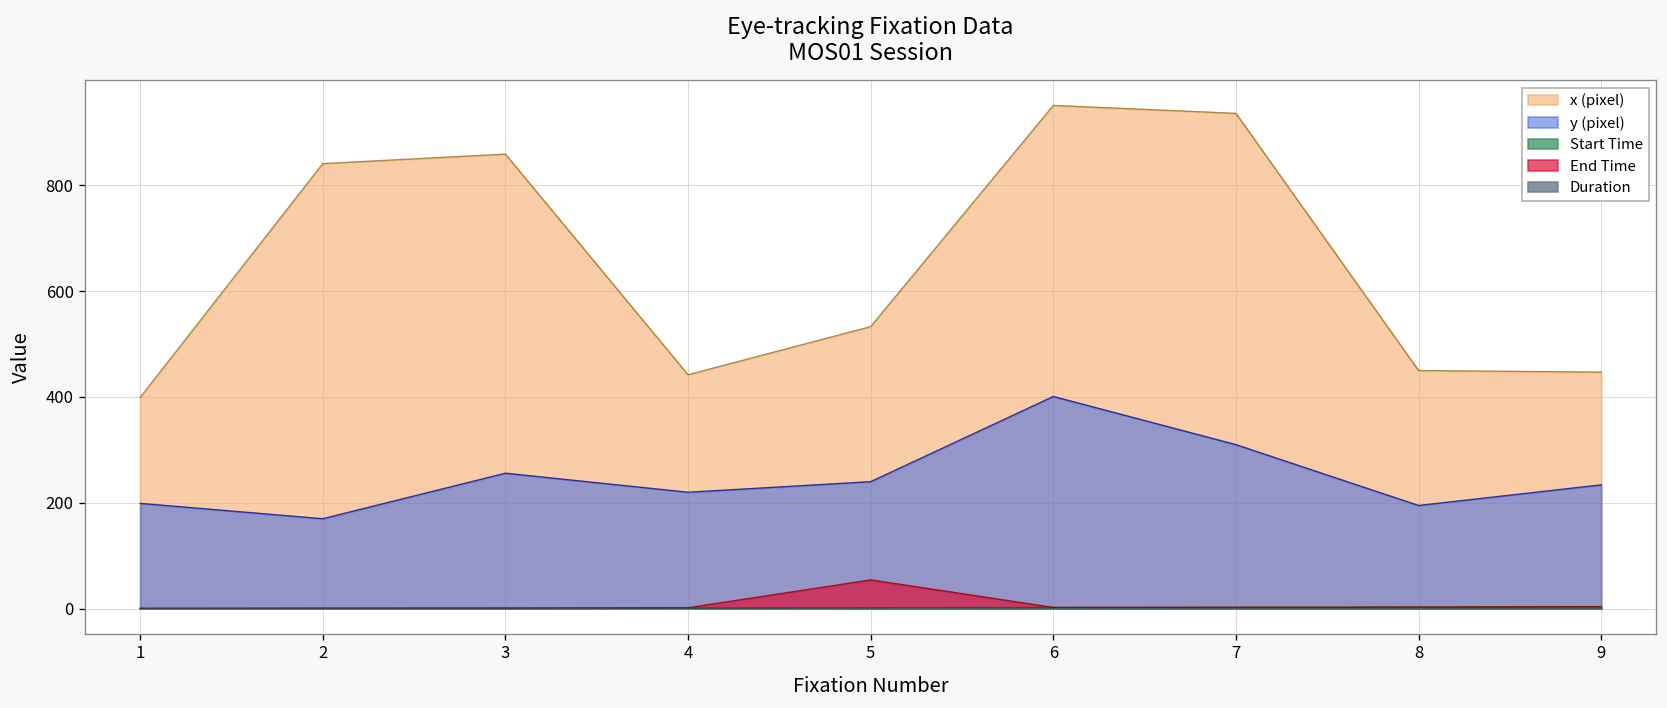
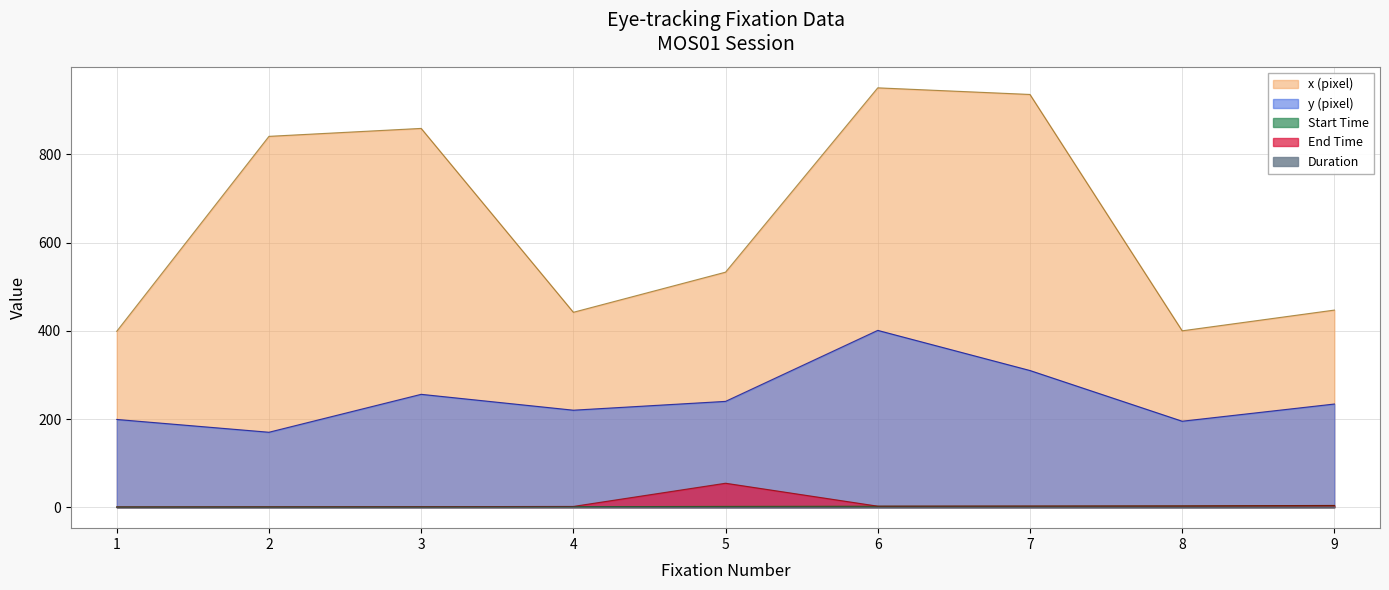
x (pixel), 8: 450 -> 400
